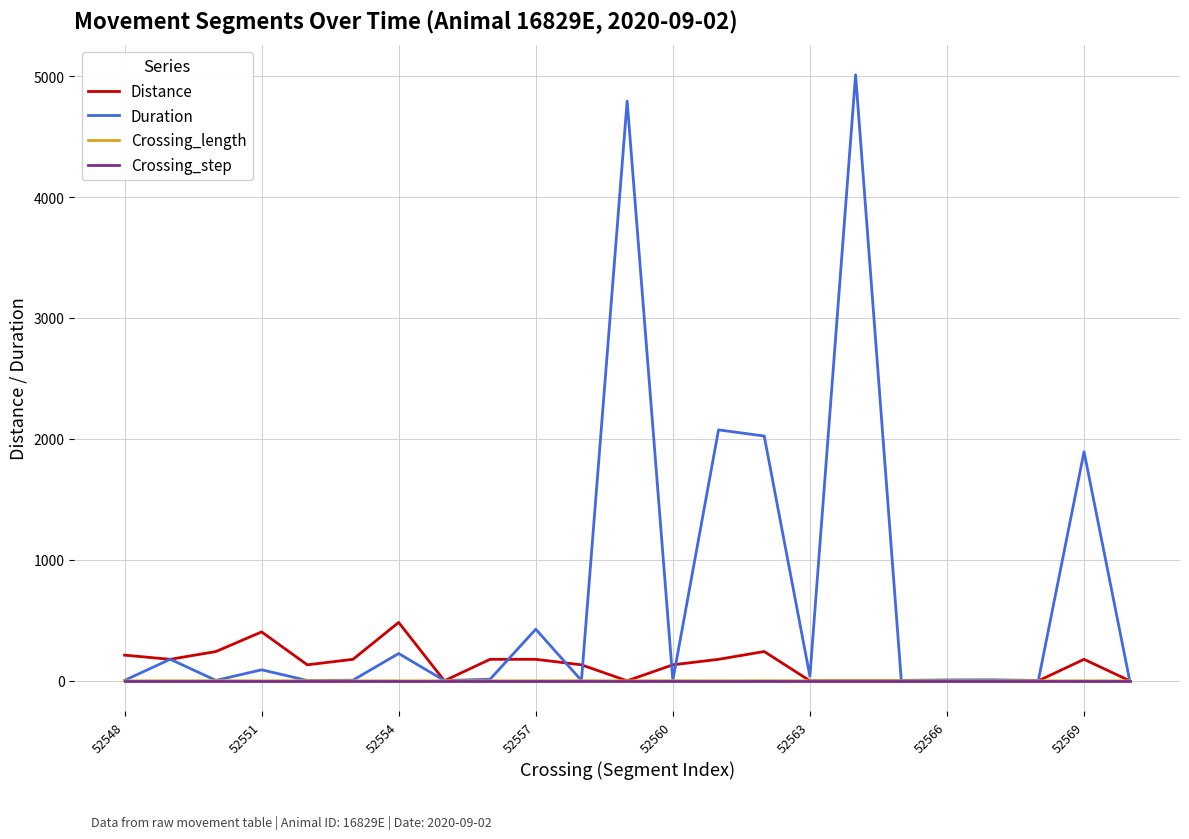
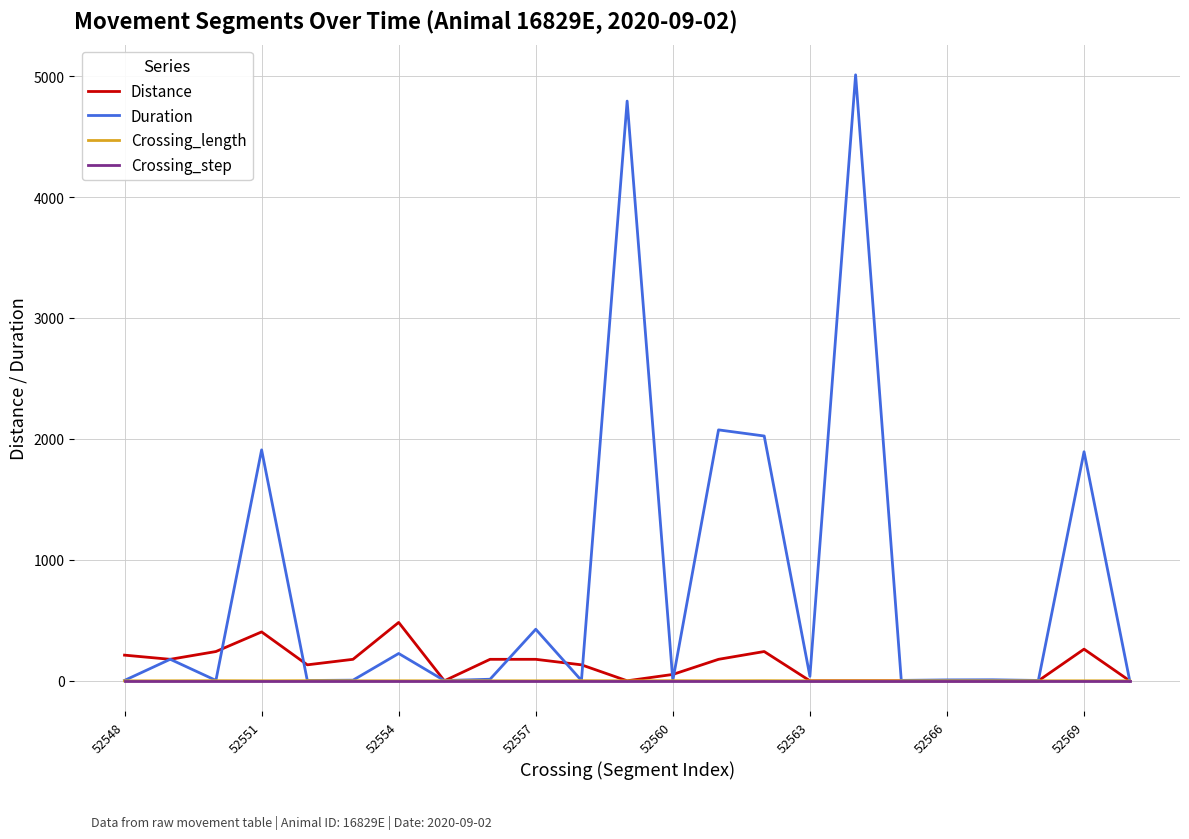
Duration, 52551: 90 -> 1910
Distance, 52560: 130 -> 50
Distance, 52569: 180 -> 260
